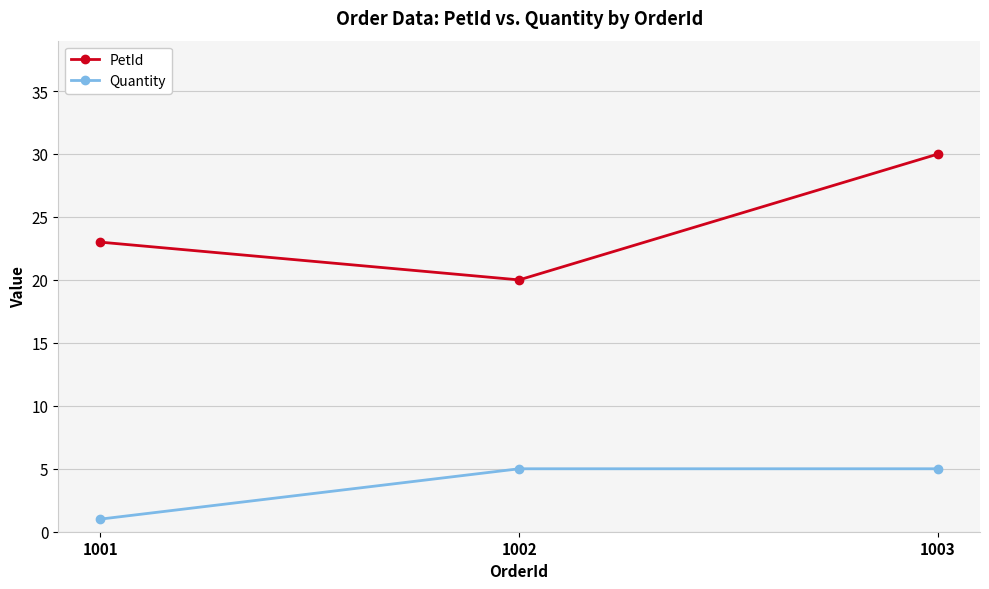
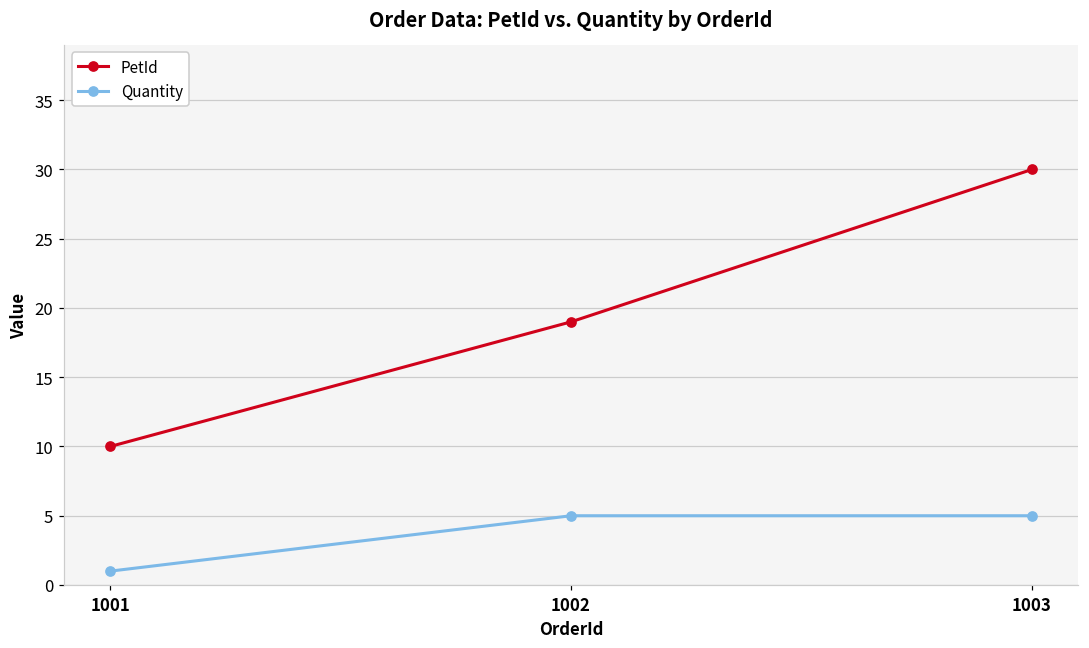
PetId, 1001: 23 -> 10
PetId, 1002: 20 -> 19
